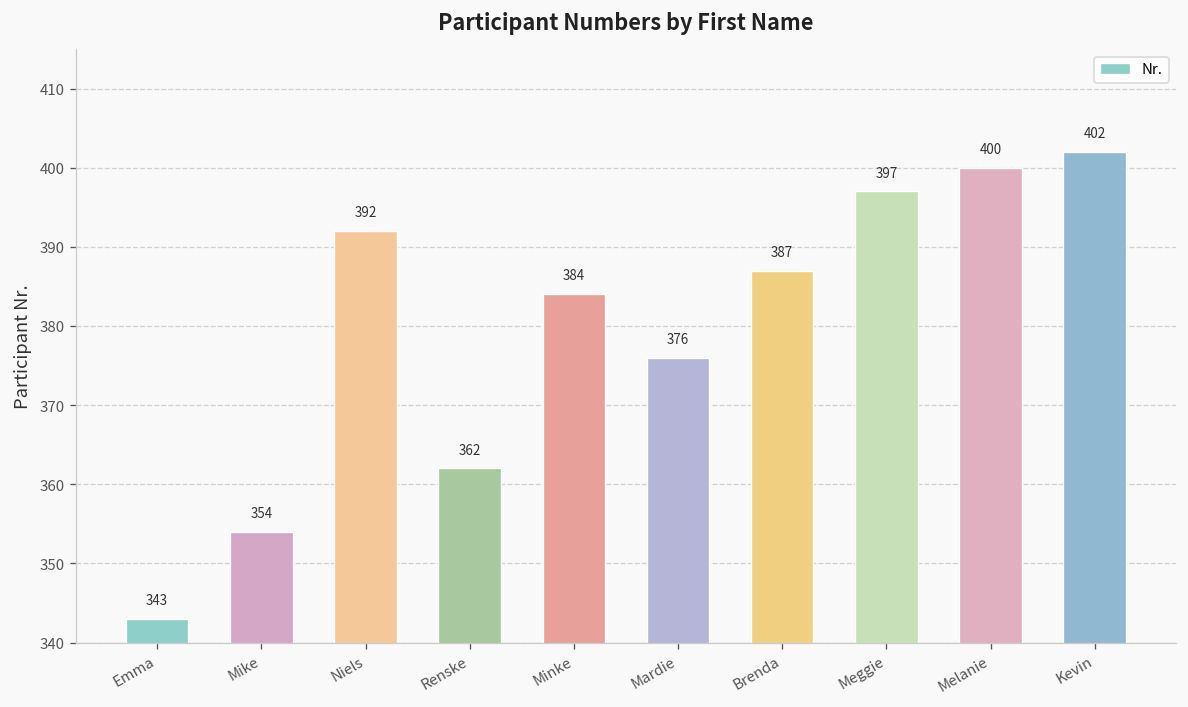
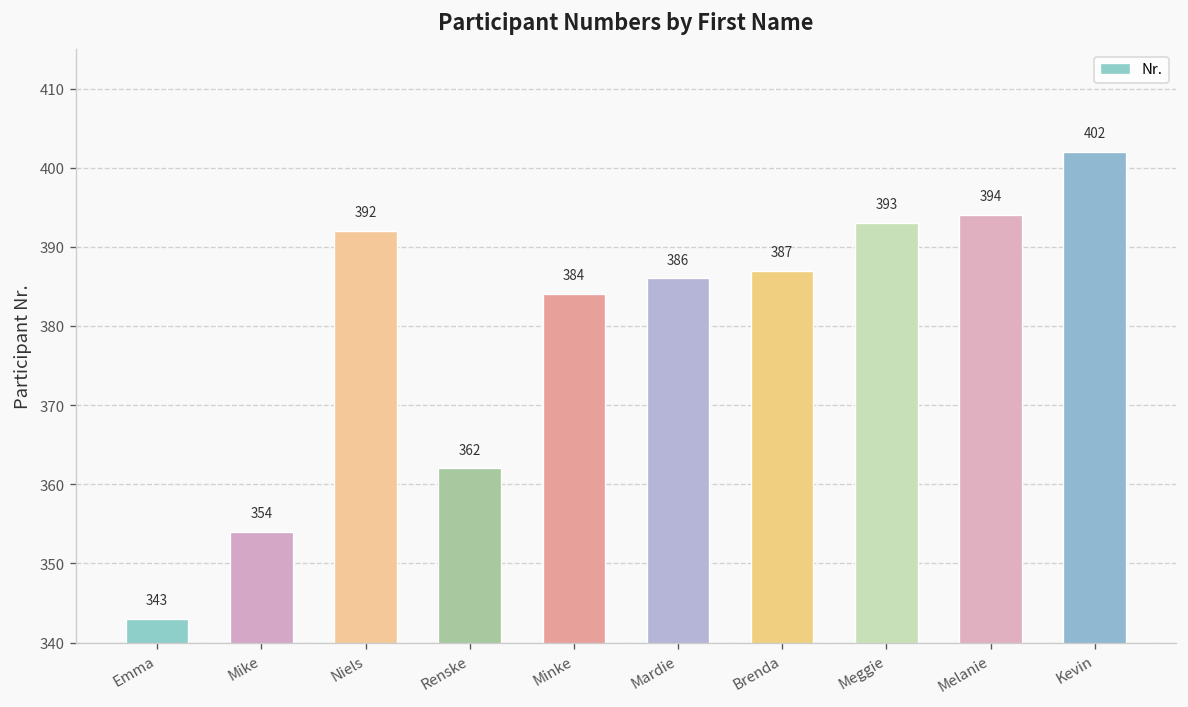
Mardie: 376 -> 386
Meggie: 397 -> 393
Melanie: 400 -> 394
